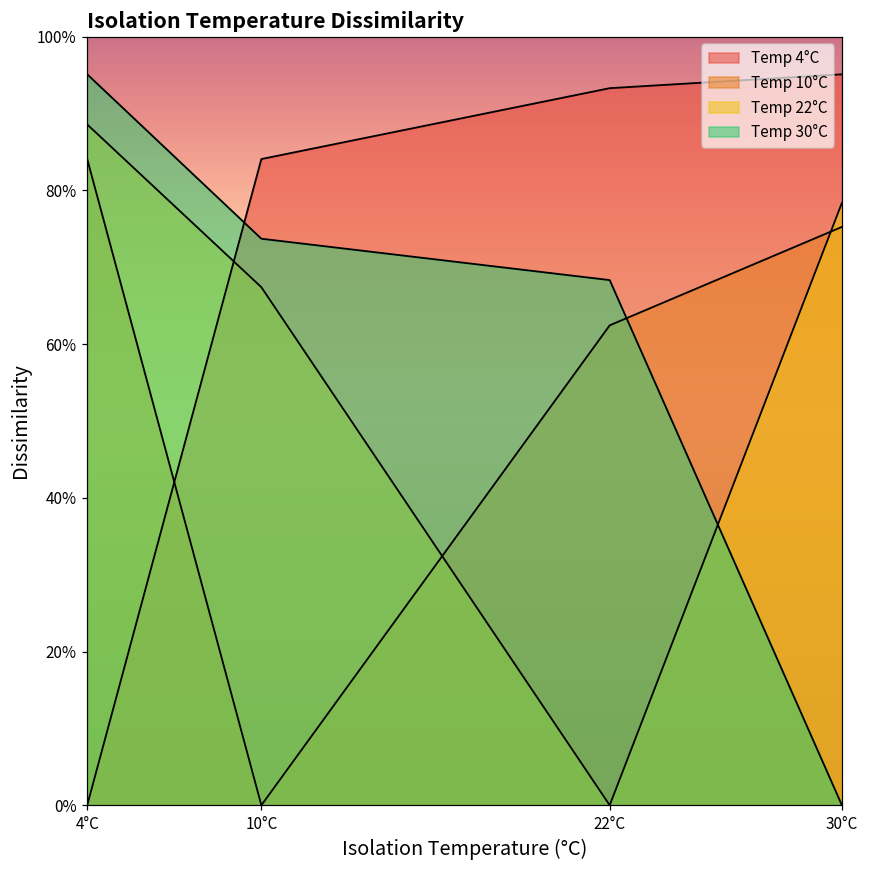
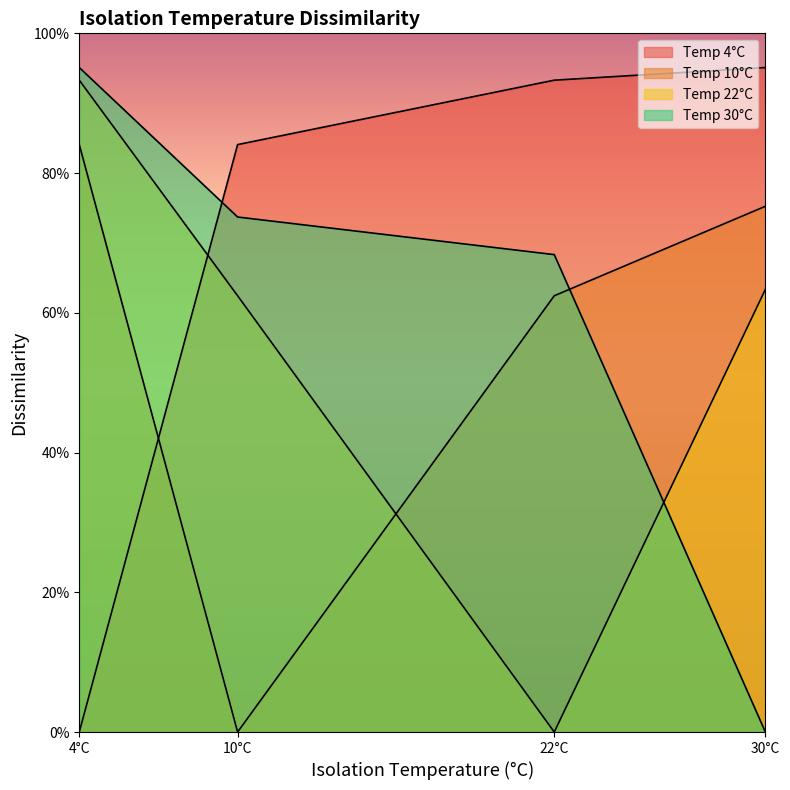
Temp 22°C, 4°C: 89% -> 93%
Temp 22°C, 10°C: 67% -> 62%
Temp 22°C, 30°C: 78% -> 63%
